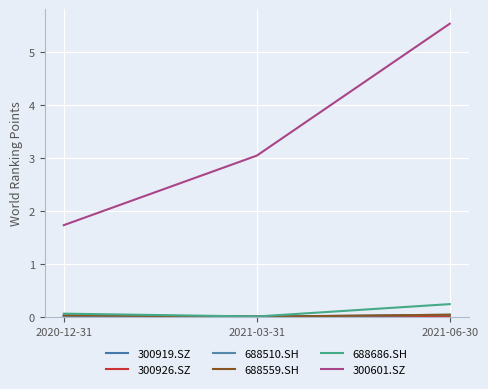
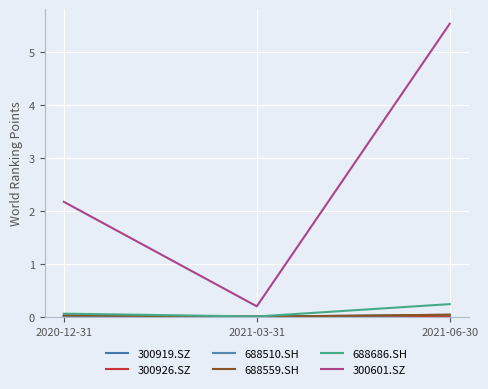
300601.SZ, 2020-12-31: 1.7 -> 2.2
300601.SZ, 2021-03-31: 3.0 -> 0.2
